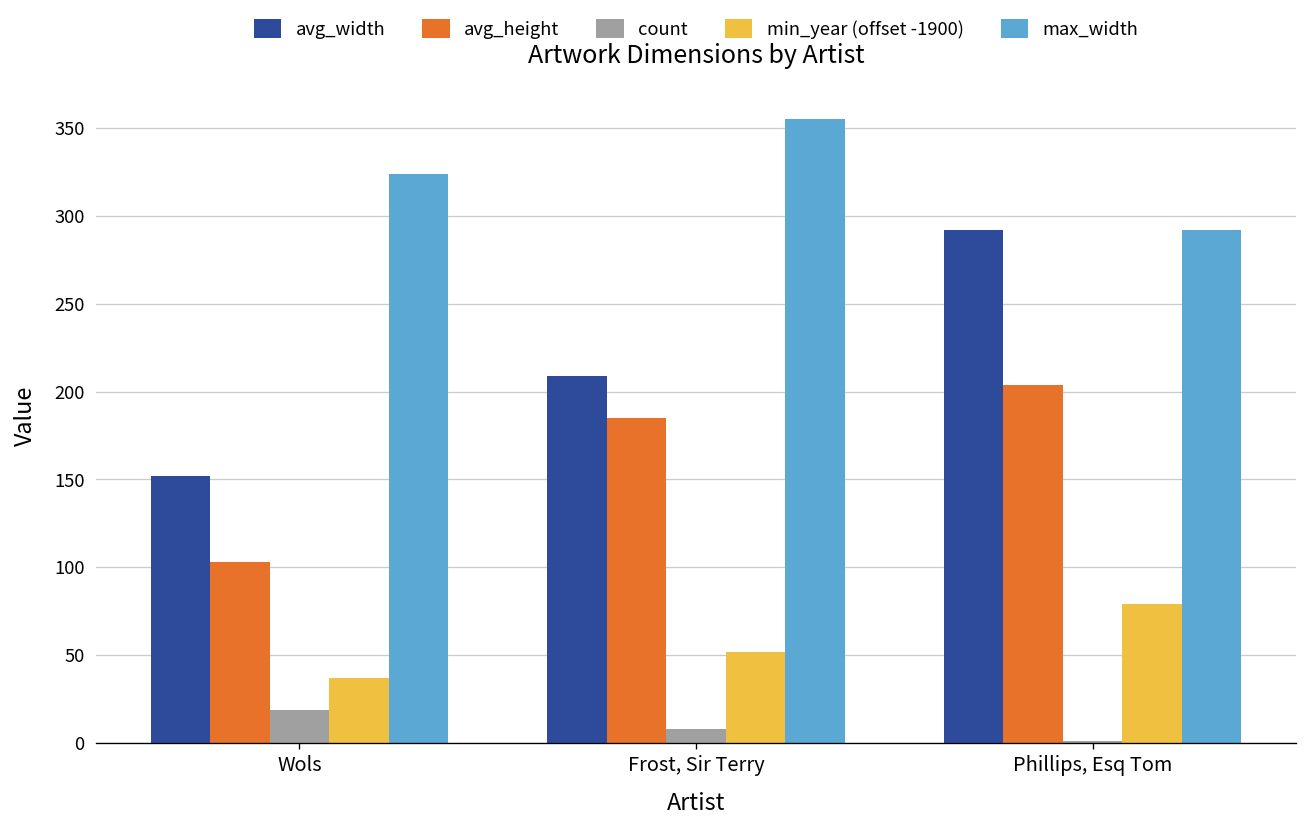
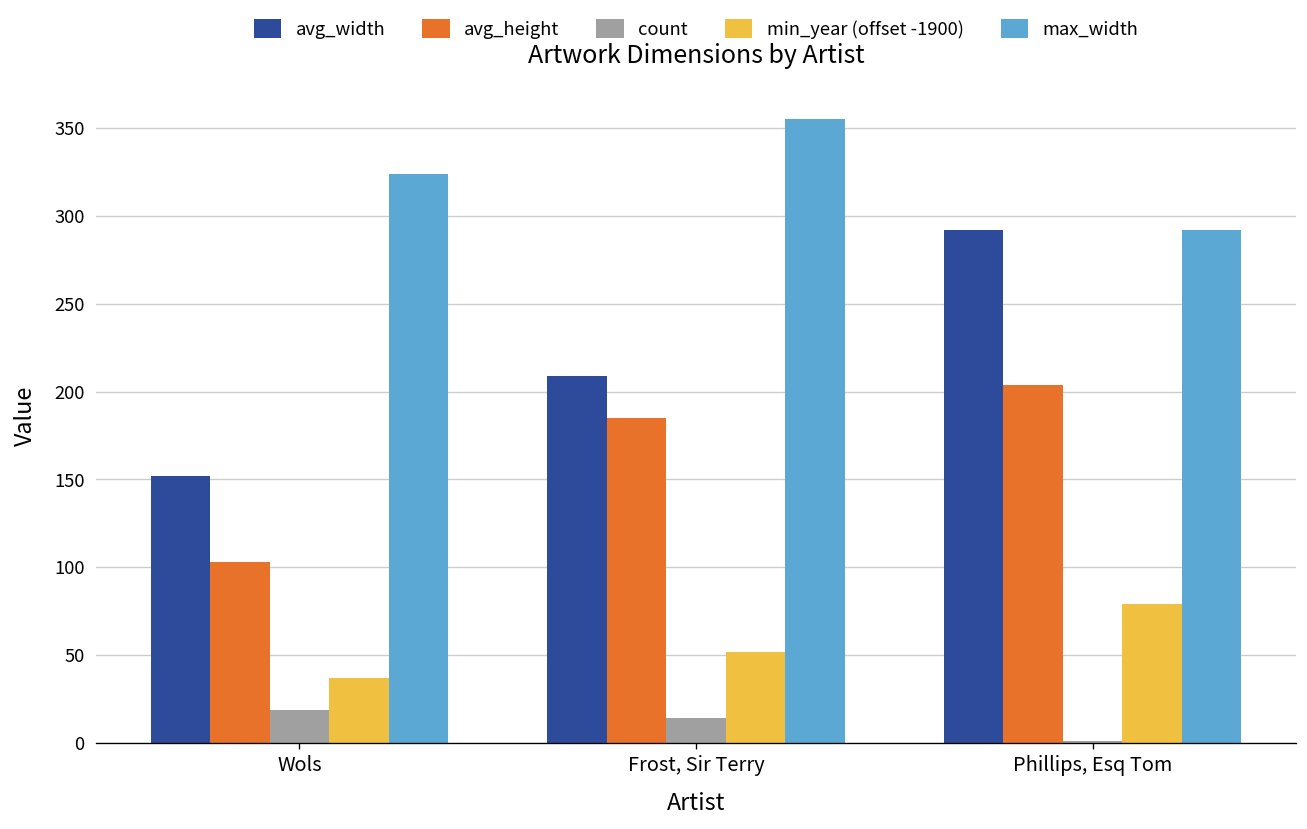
count, Frost, Sir Terry: 8 -> 14
